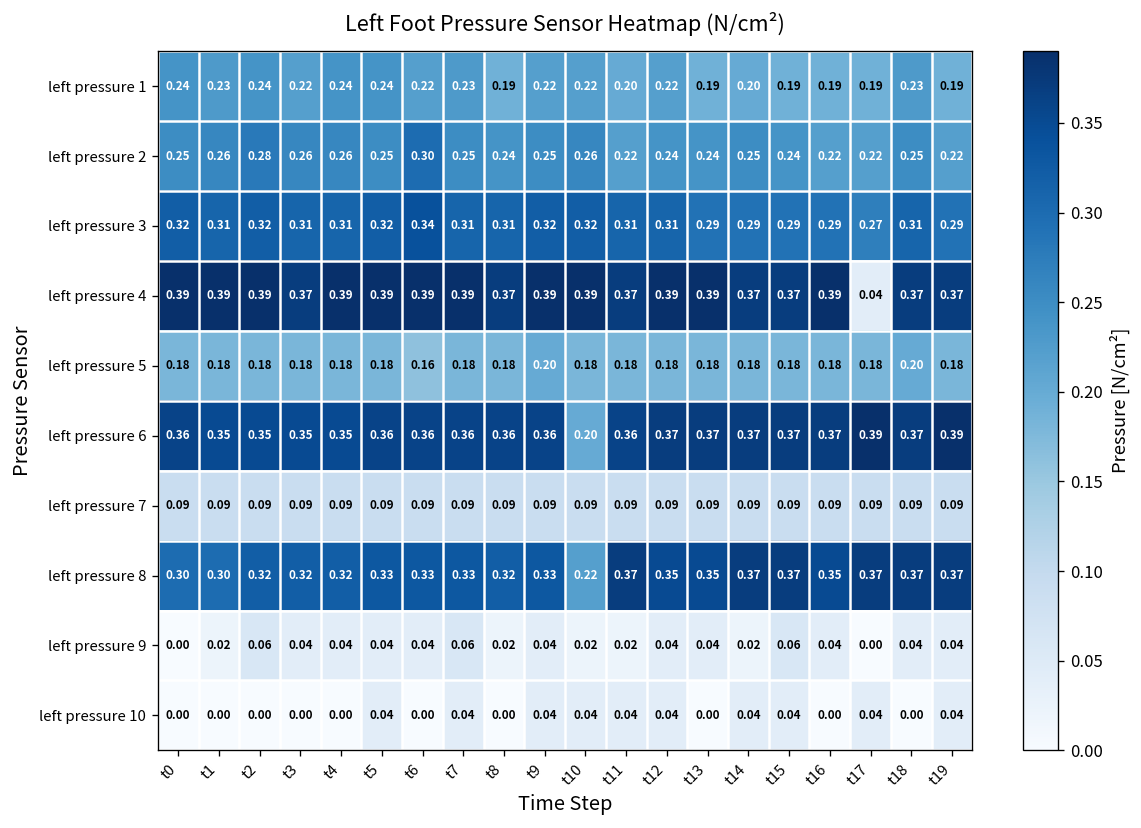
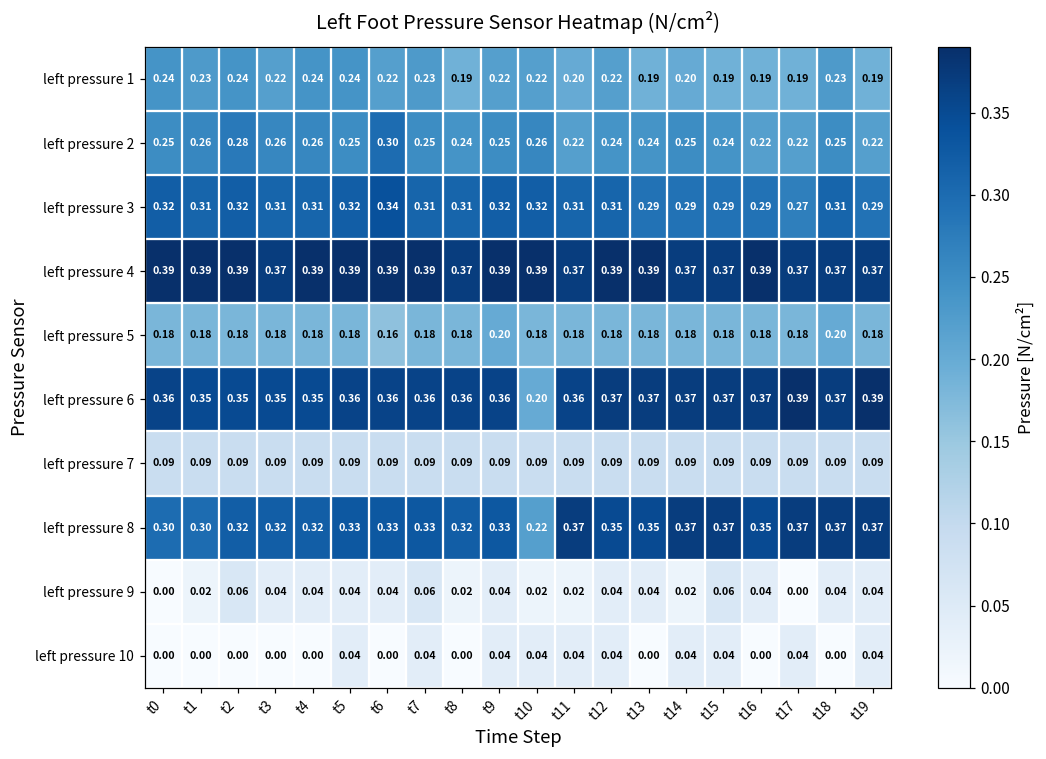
left pressure 4, t17: 0.04 -> 0.37
